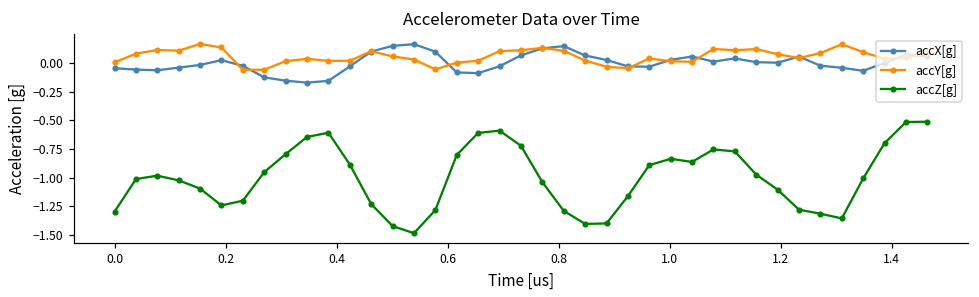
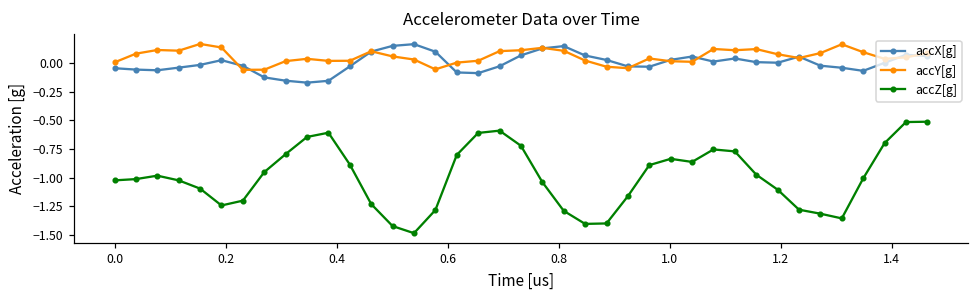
accZ[g], 0.0: -1.30 -> -1.03
